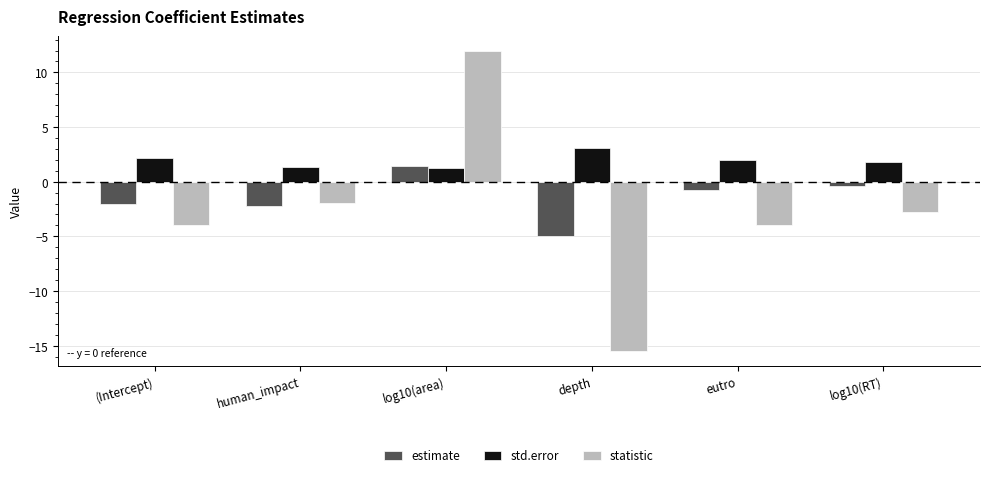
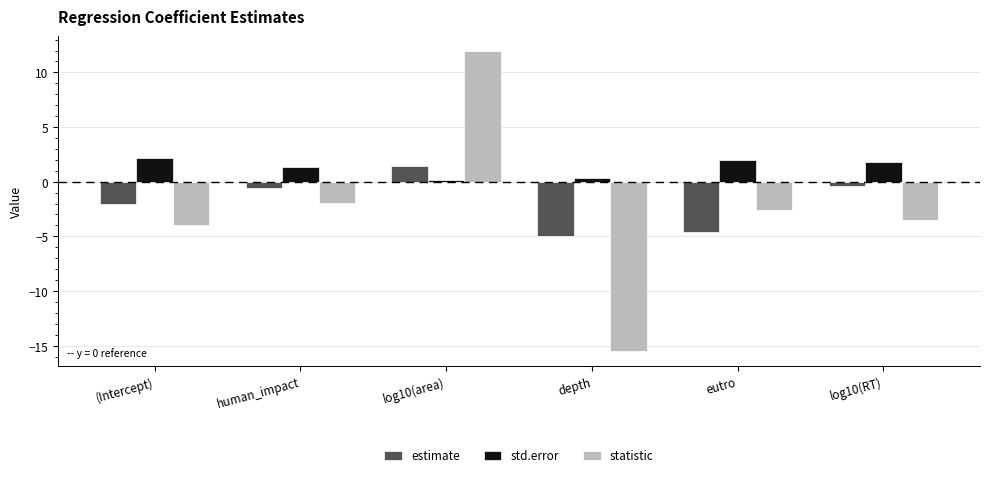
estimate, human_impact: -2.2 -> -0.6
std.error, log10(area): 1.3 -> 0.1
std.error, depth: 3.1 -> 0.3
estimate, eutro: -0.7 -> -4.6
statistic, eutro: -4.0 -> -2.6
statistic, log10(RT): -2.8 -> -3.5
